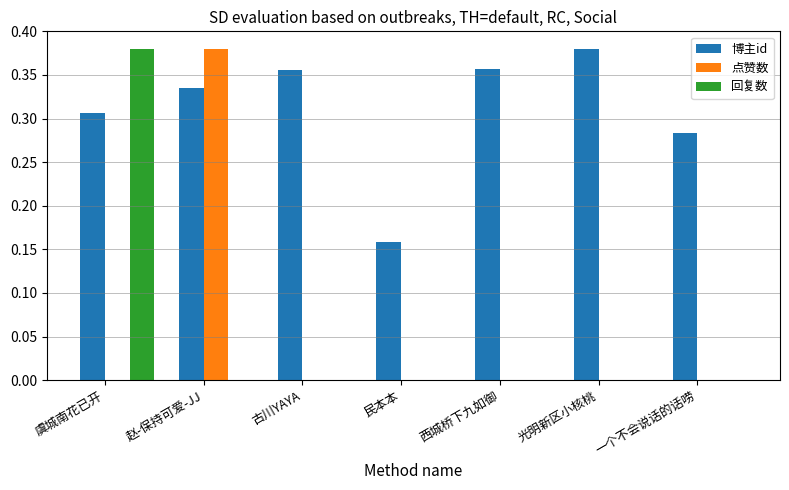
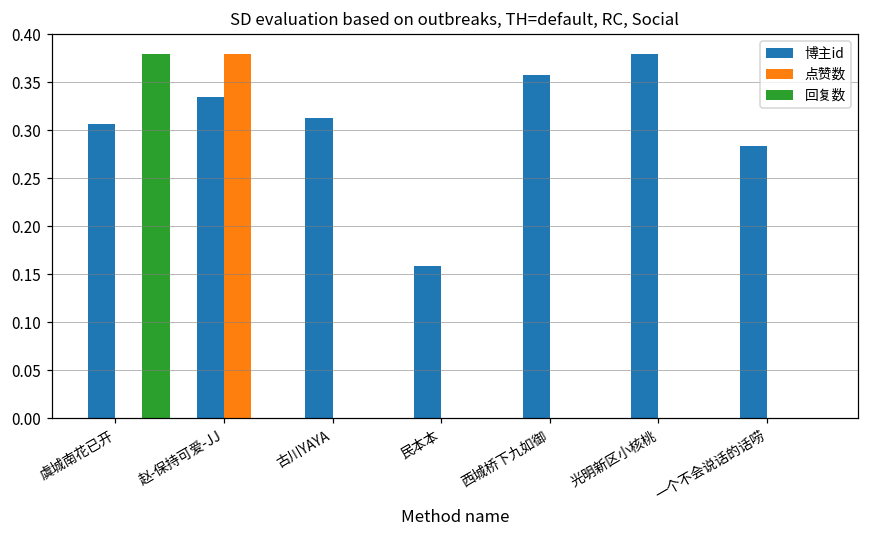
博主id, 古川YAYA: 0.36 -> 0.31
